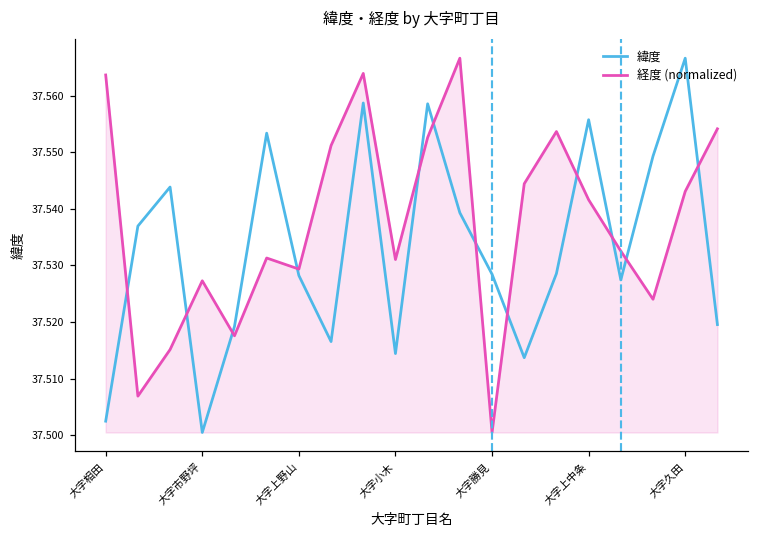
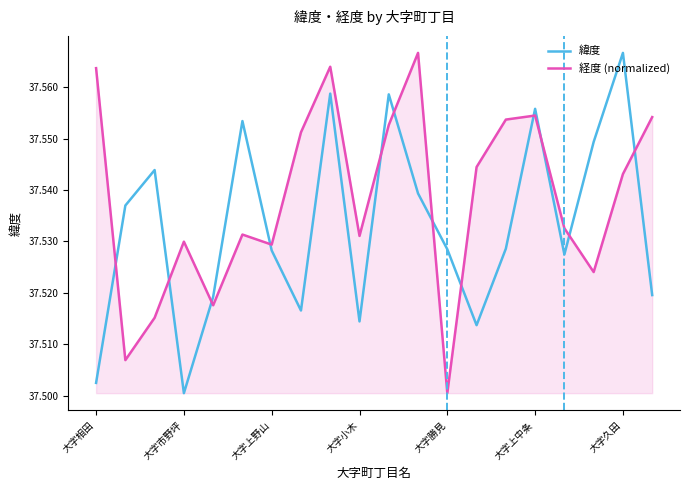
経度 (normalized), 大字市野坪: 37.527 -> 37.530
経度 (normalized), 大字上中条: 37.542 -> 37.554
